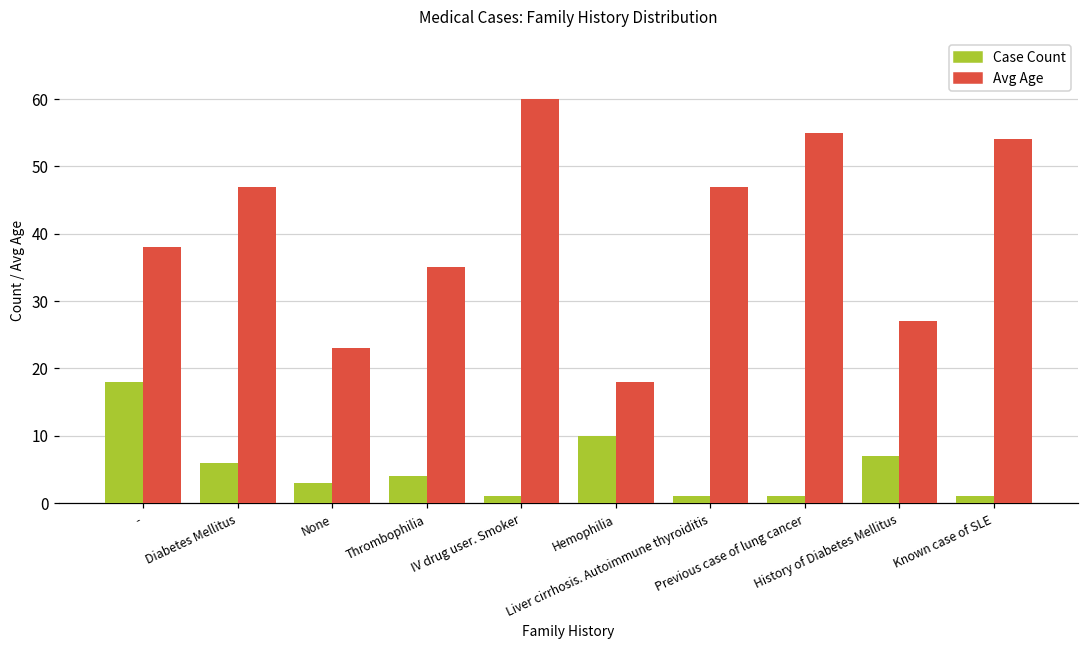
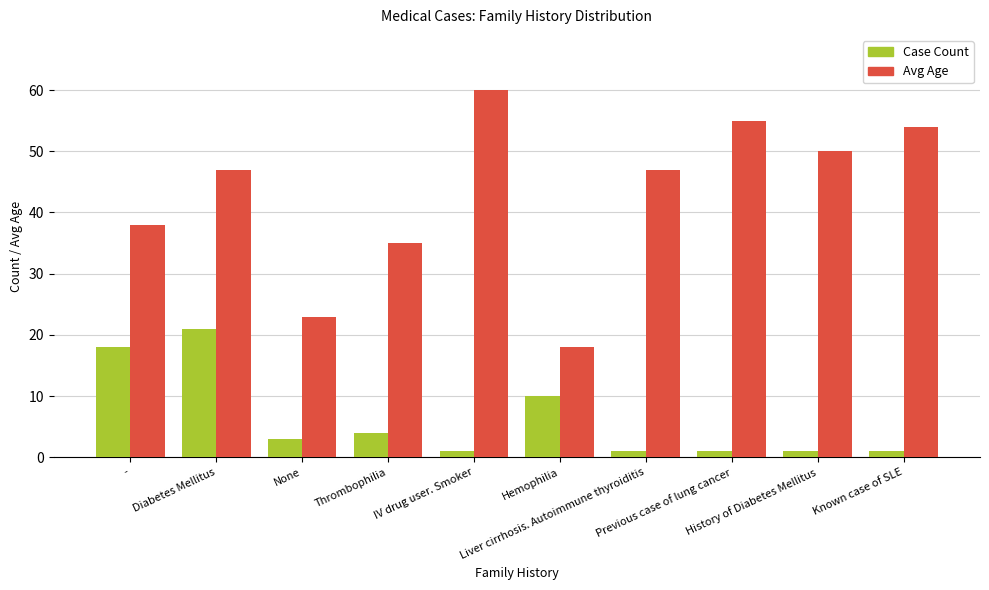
Case Count, Diabetes Mellitus: 6 -> 21
Case Count, History of Diabetes Mellitus: 7 -> 1
Avg Age, History of Diabetes Mellitus: 27 -> 50
